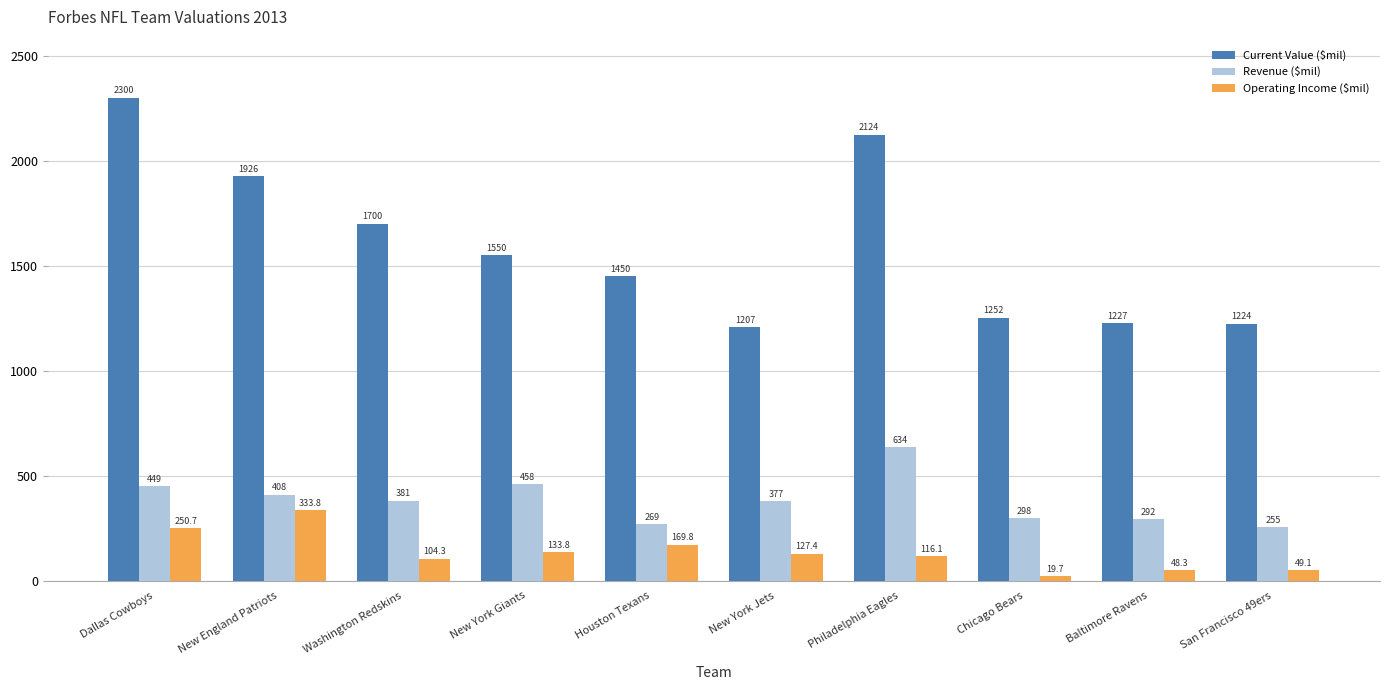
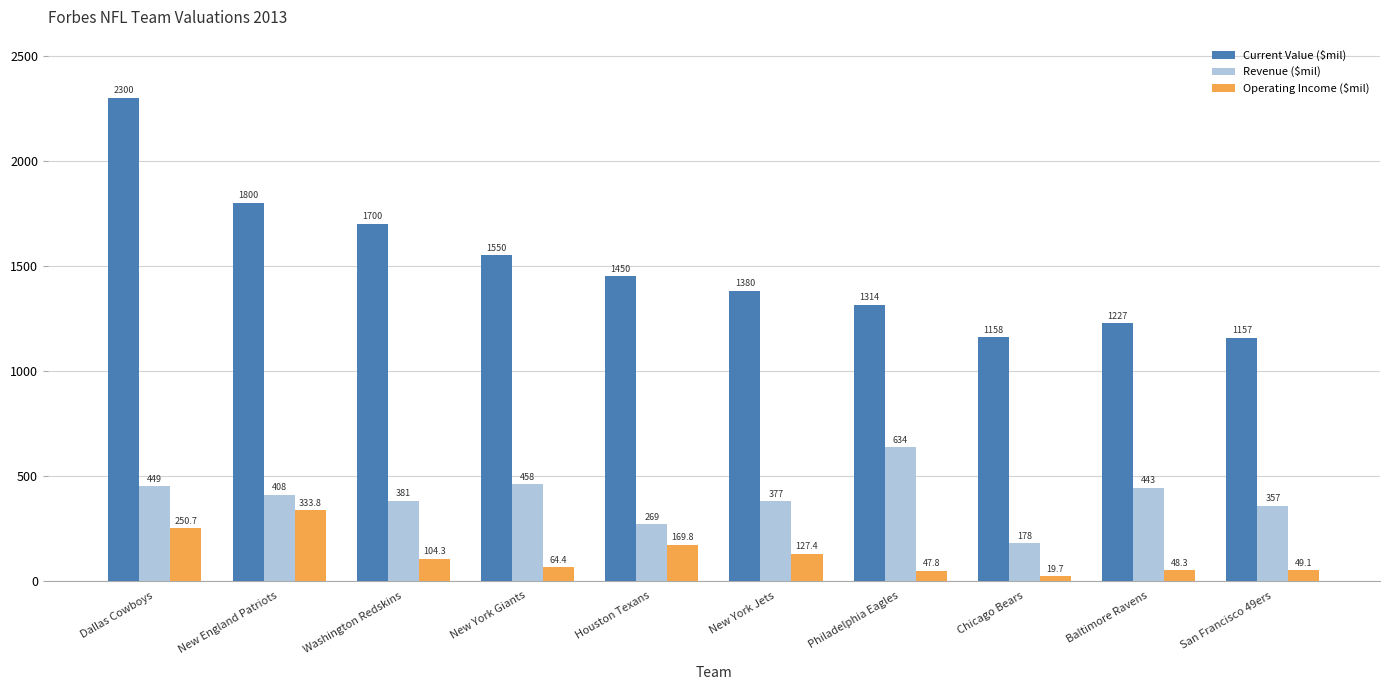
Current Value ($mil), New England Patriots: 1926 -> 1800
Operating Income ($mil), New York Giants: 133.8 -> 64.4
Current Value ($mil), New York Jets: 1207 -> 1380
Current Value ($mil), Philadelphia Eagles: 2124 -> 1314
Operating Income ($mil), Philadelphia Eagles: 116.1 -> 47.8
Current Value ($mil), Chicago Bears: 1252 -> 1158
Revenue ($mil), Chicago Bears: 298 -> 178
Revenue ($mil), Baltimore Ravens: 292 -> 443
Current Value ($mil), San Francisco 49ers: 1224 -> 1157
Revenue ($mil), San Francisco 49ers: 255 -> 357
